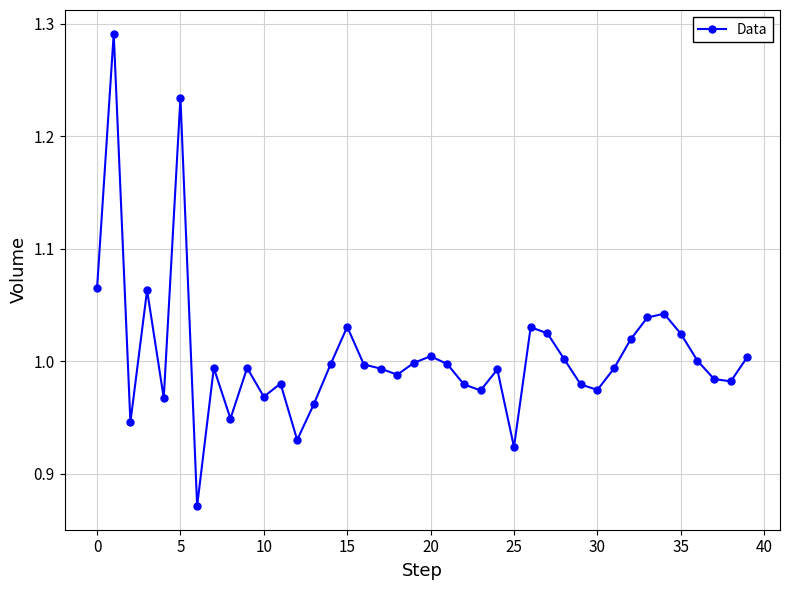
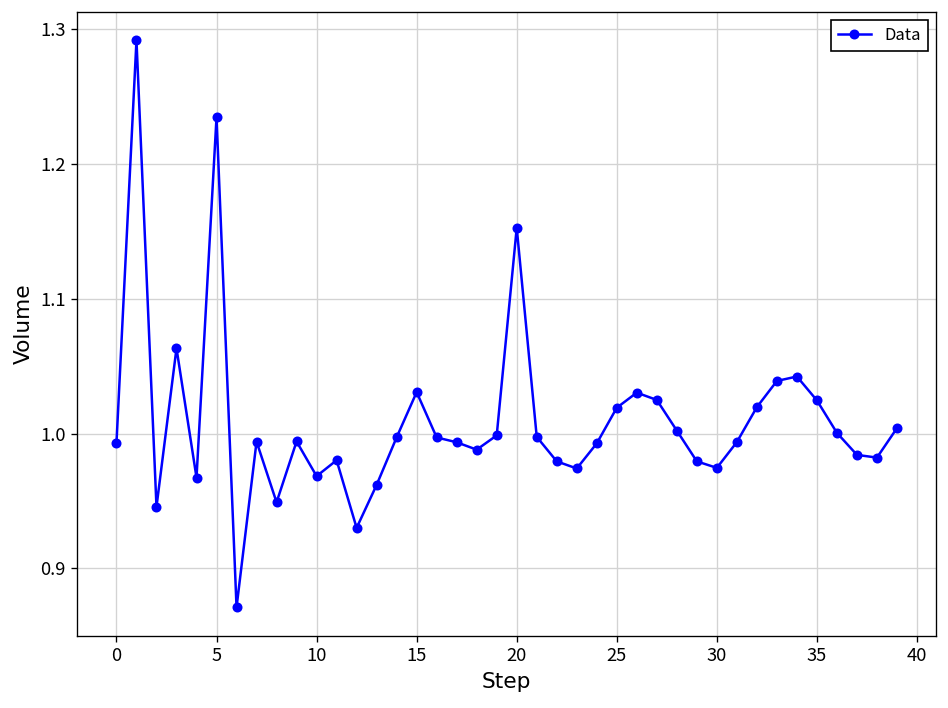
0: 1.065 -> 0.993
20: 1.004 -> 1.152
25: 0.924 -> 1.019
